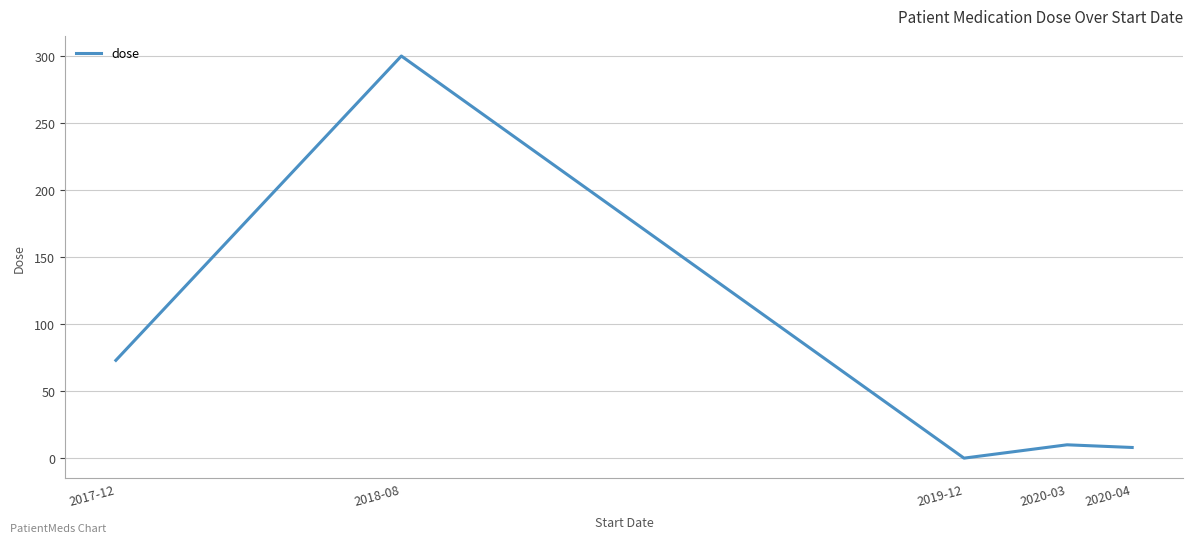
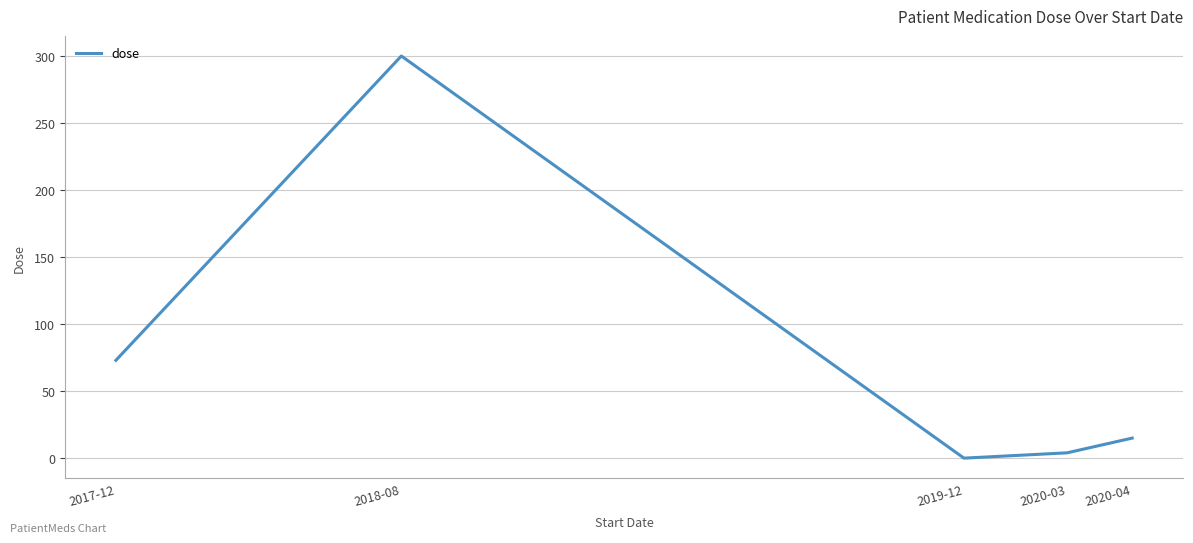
2020-03: 10 -> 4
2020-04: 8 -> 15
